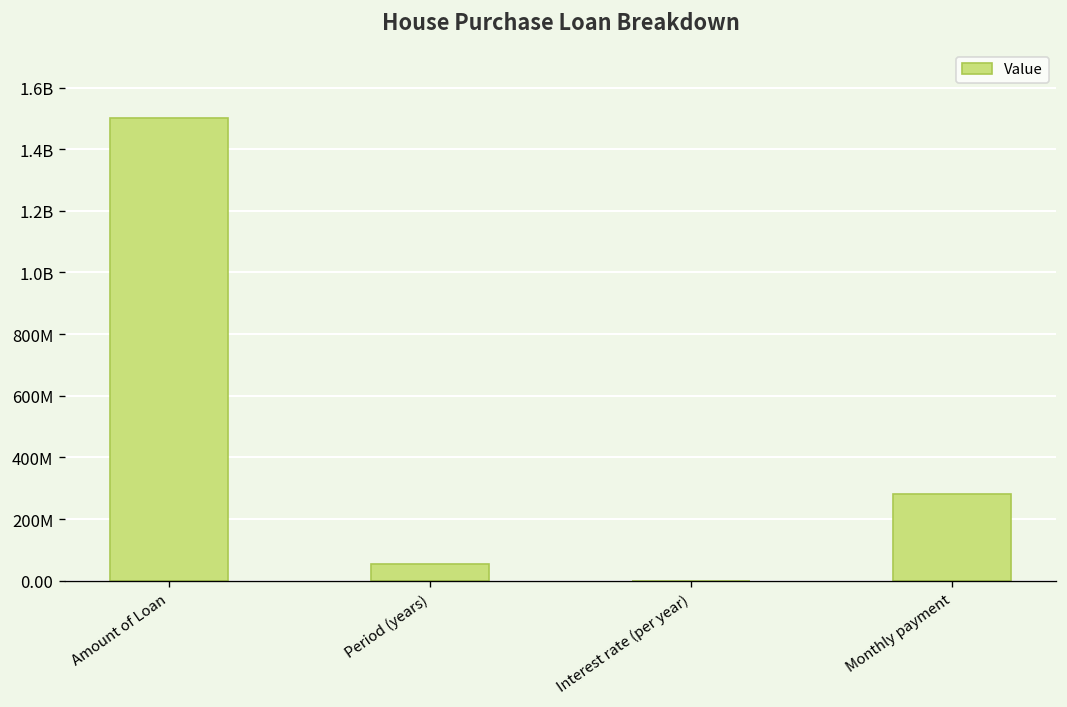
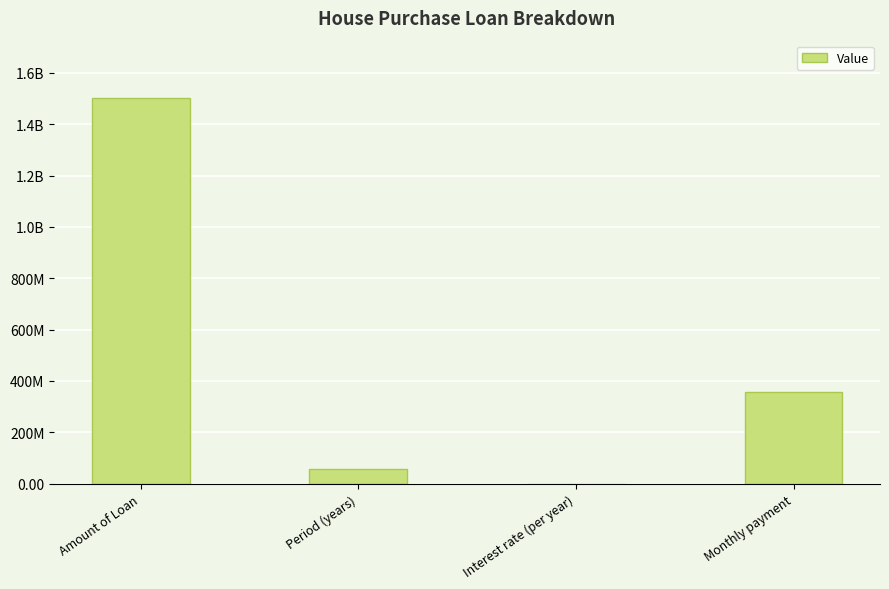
Monthly payment: 280000000 -> 360000000
